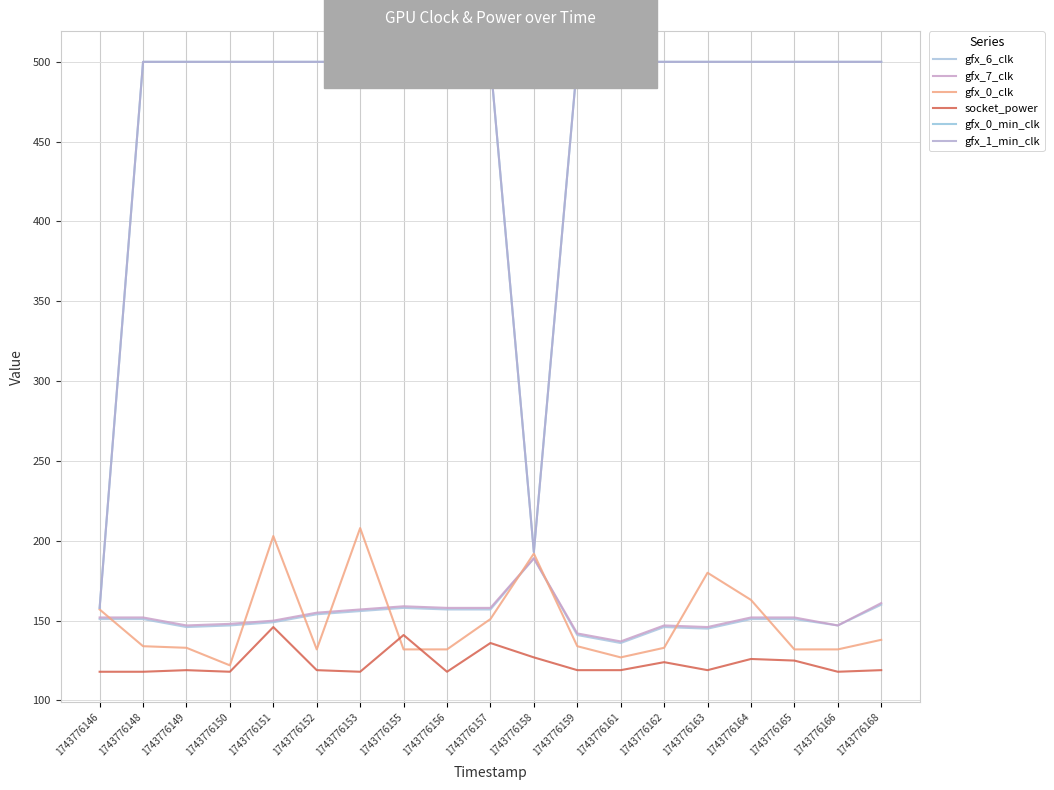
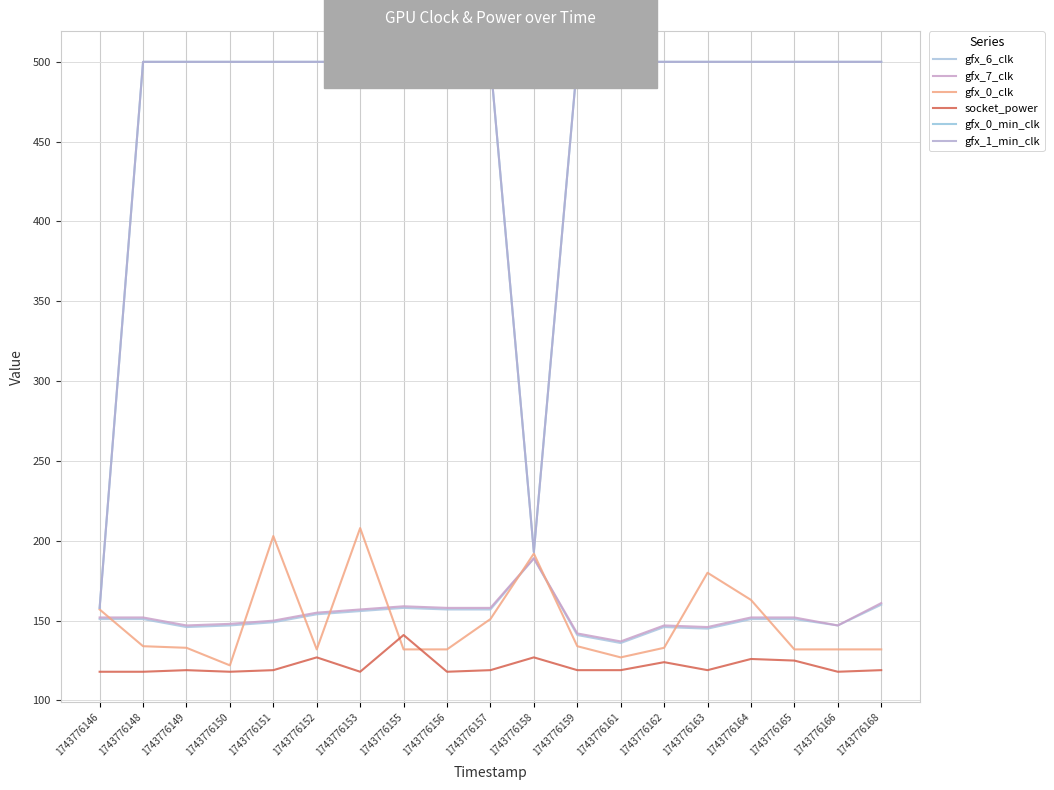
socket_power, 1743776151: 146 -> 119
socket_power, 1743776152: 119 -> 127
socket_power, 1743776157: 136 -> 119
gfx_0_clk, 1743776168: 138 -> 132
